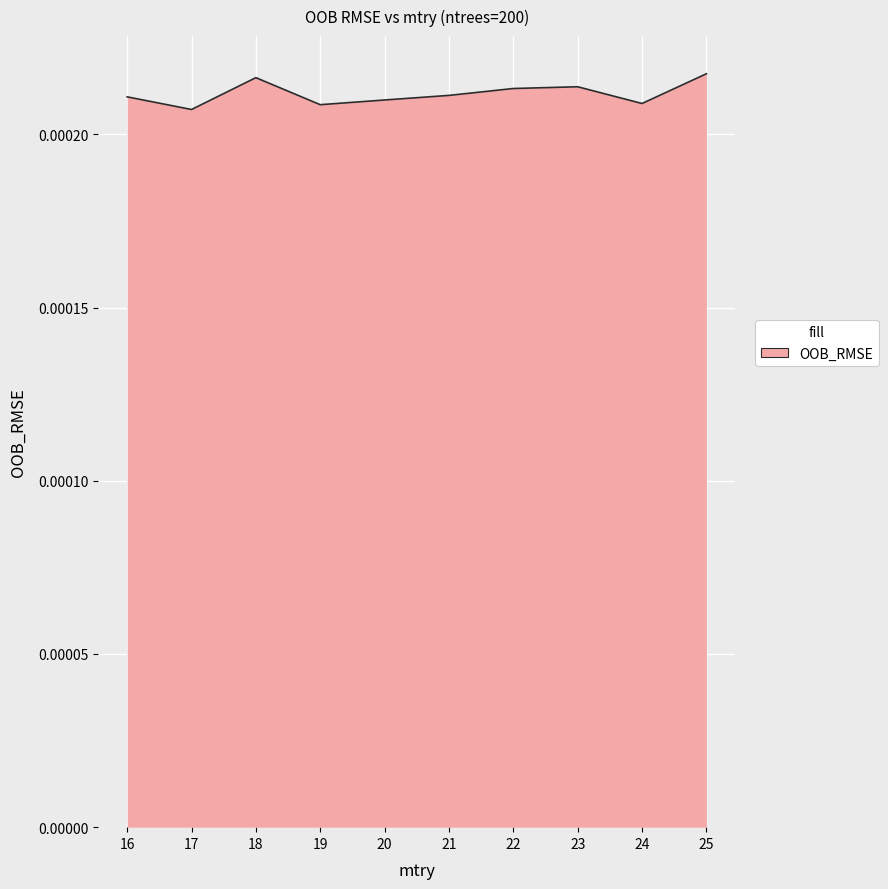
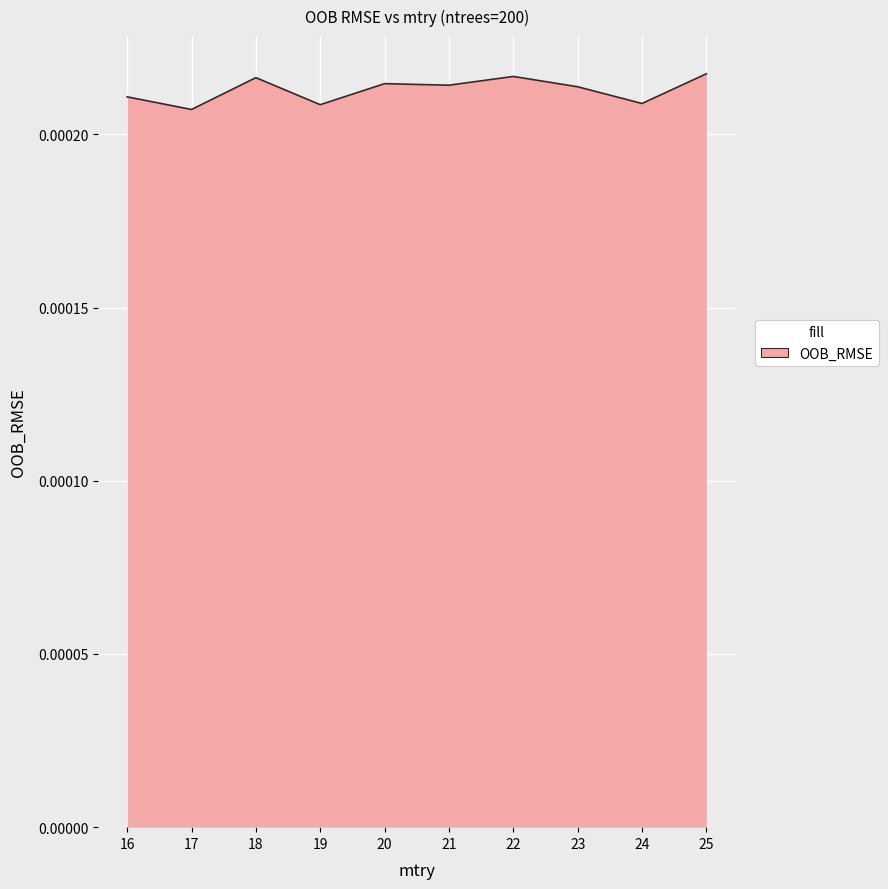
20: 0.000210 -> 0.000215
21: 0.000211 -> 0.000214
22: 0.000213 -> 0.000217
